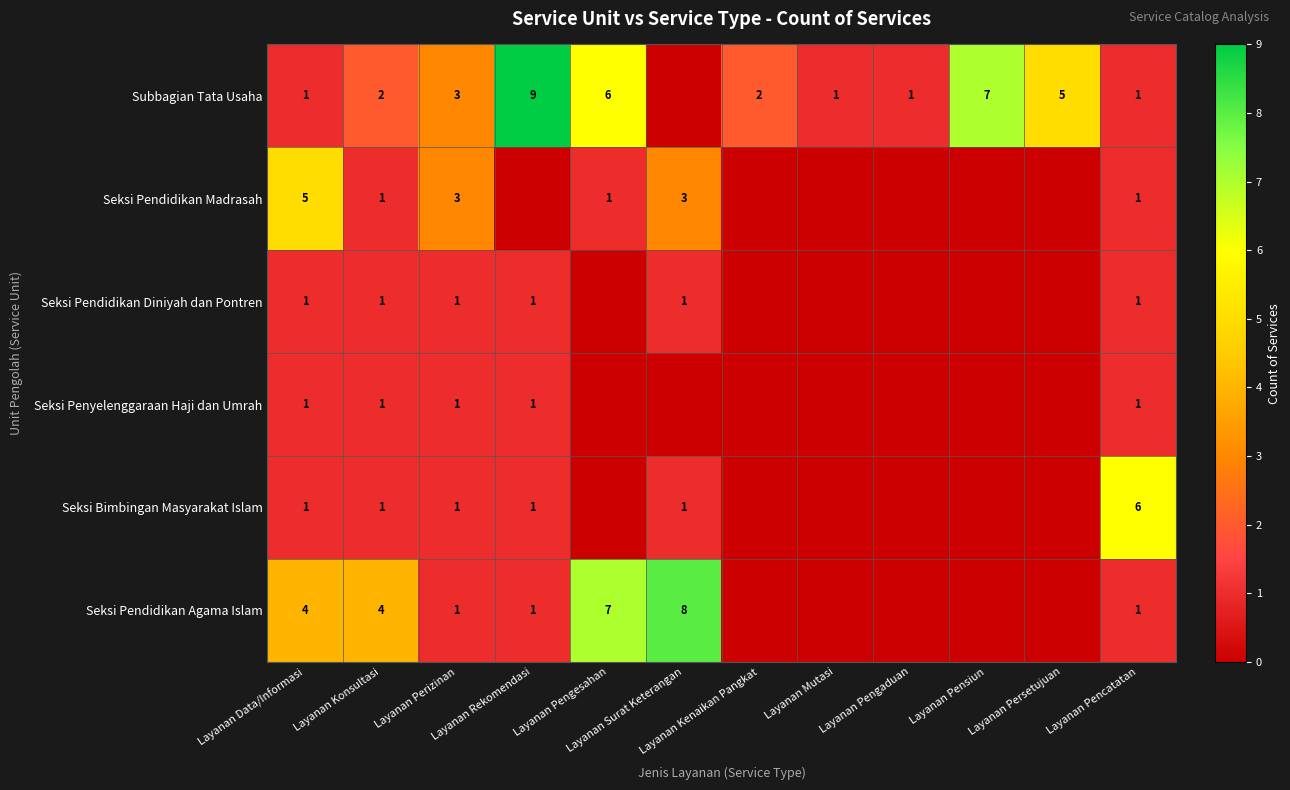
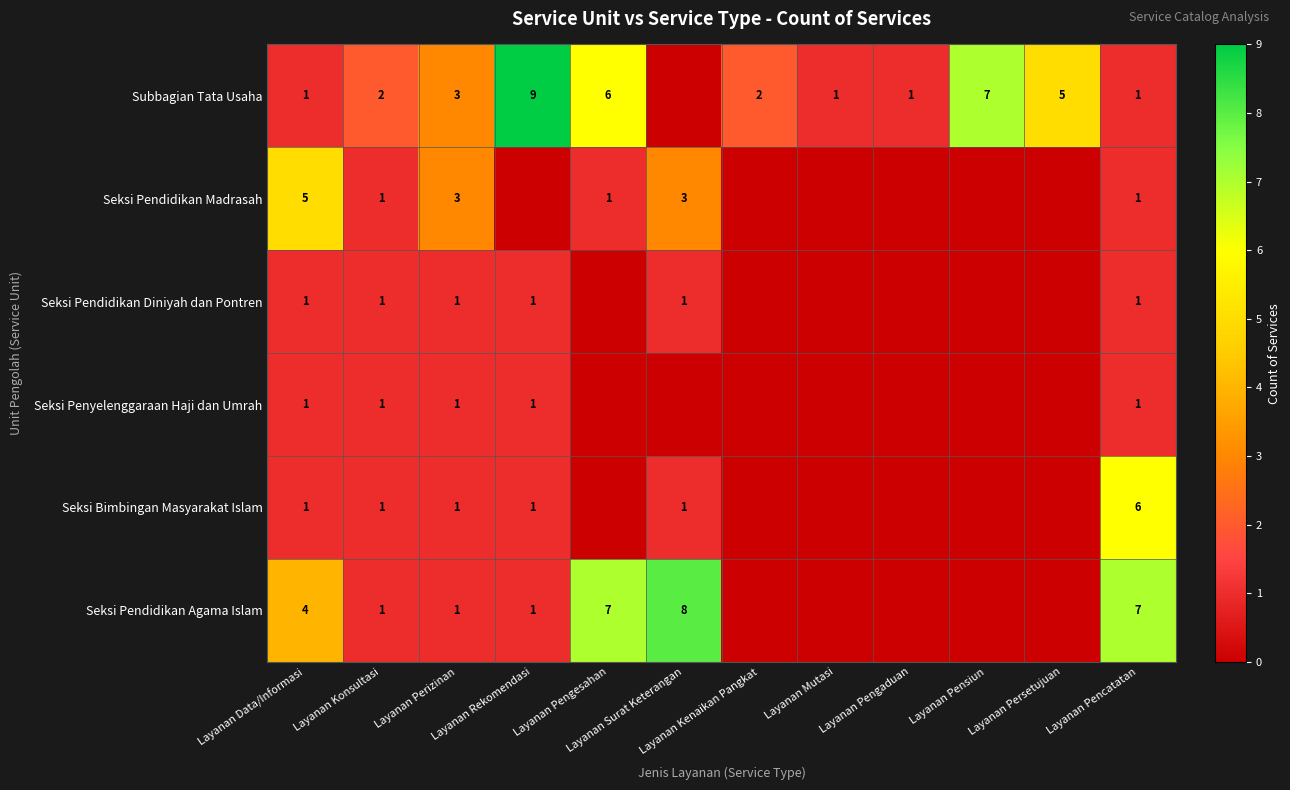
Seksi Pendidikan Agama Islam, Layanan Konsultasi: 4 -> 1
Seksi Pendidikan Agama Islam, Layanan Pencatatan: 1 -> 7
